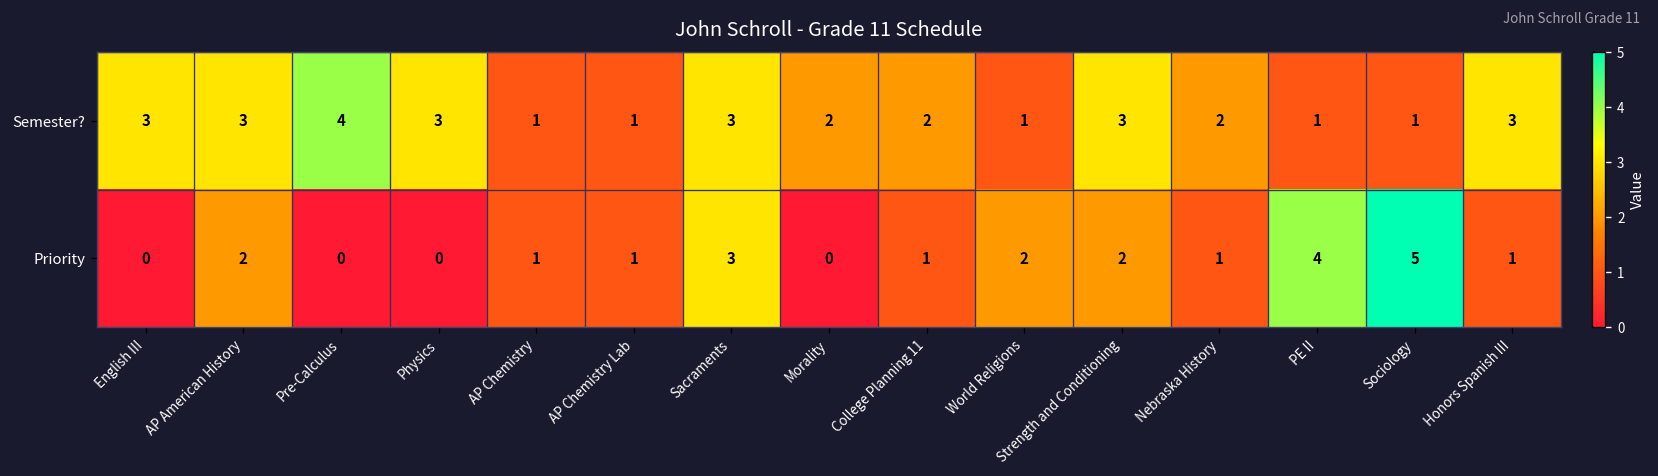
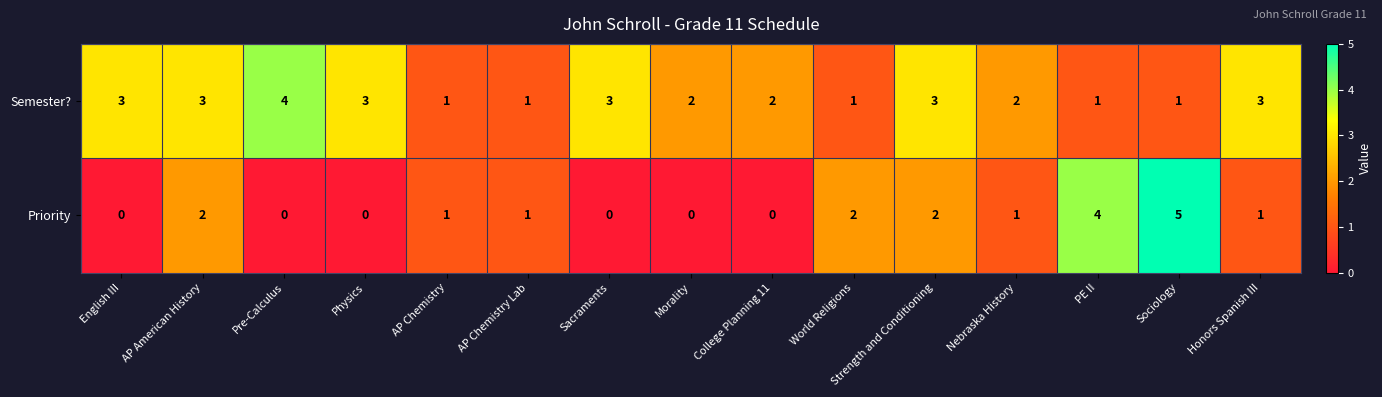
Priority, Sacraments: 3 -> 0
Priority, College Planning 11: 1 -> 0
